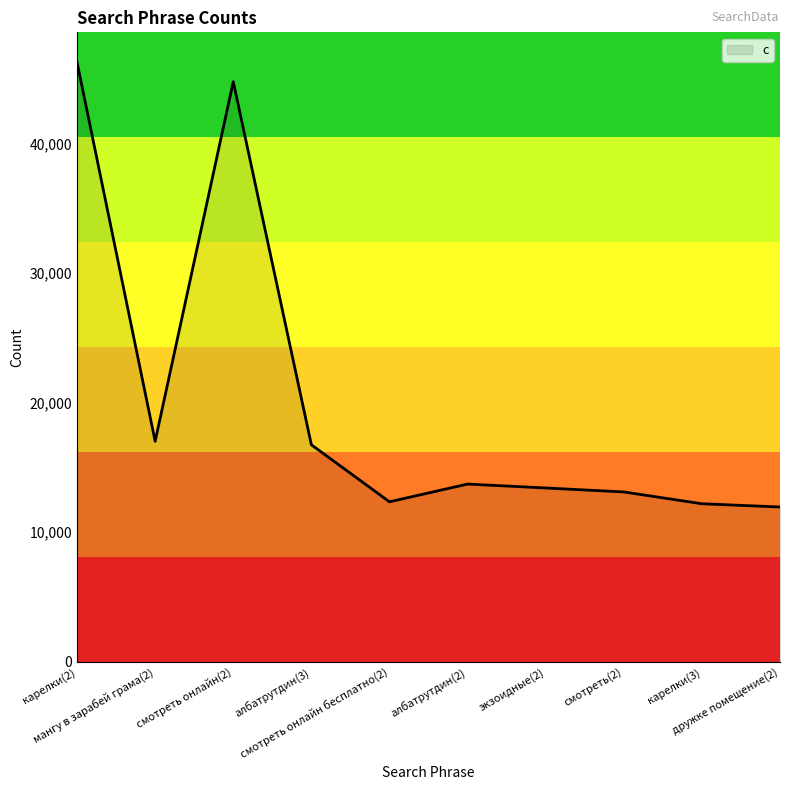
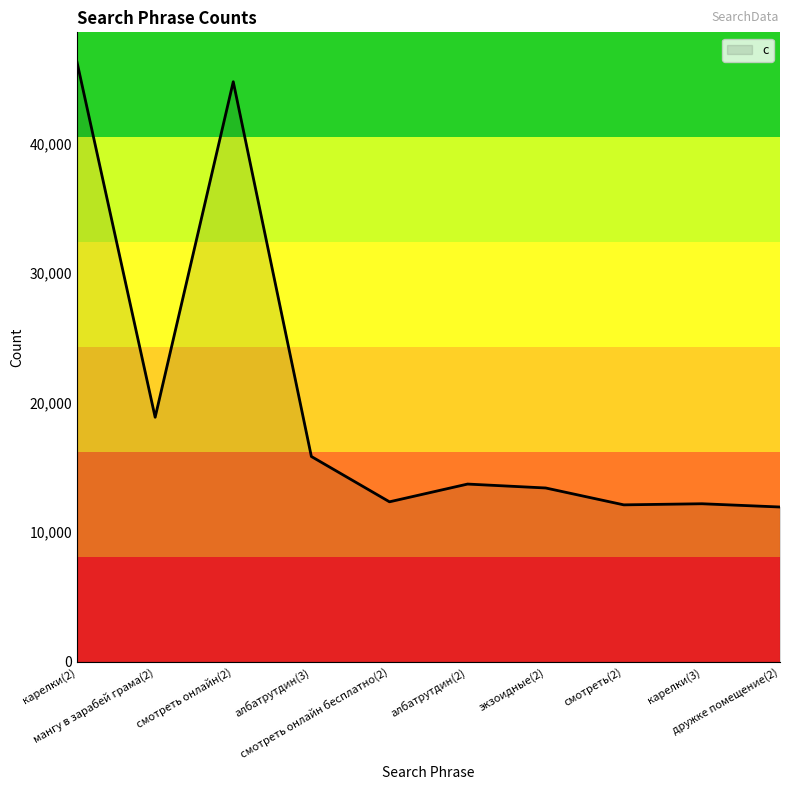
мангу в зарабей грама(2): 17,000 -> 18,900
албатрутдин(3): 16,700 -> 15,800
смотреть(2): 13,100 -> 12,100
